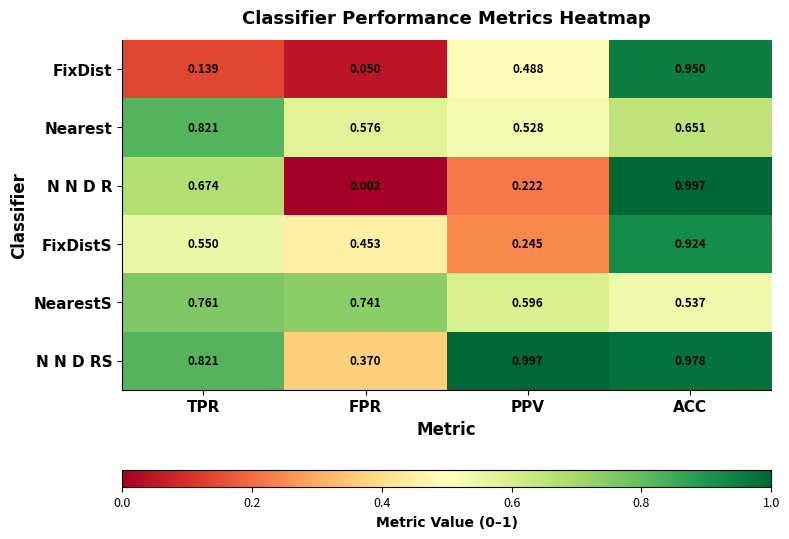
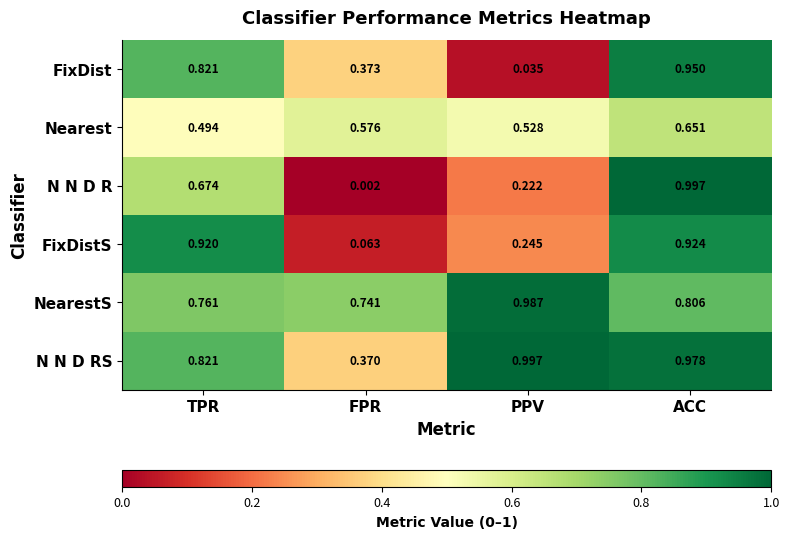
FixDist, TPR: 0.139 -> 0.821
FixDist, FPR: 0.050 -> 0.373
FixDist, PPV: 0.488 -> 0.035
Nearest, TPR: 0.821 -> 0.494
FixDistS, TPR: 0.550 -> 0.920
FixDistS, FPR: 0.453 -> 0.063
NearestS, PPV: 0.596 -> 0.987
NearestS, ACC: 0.537 -> 0.806
